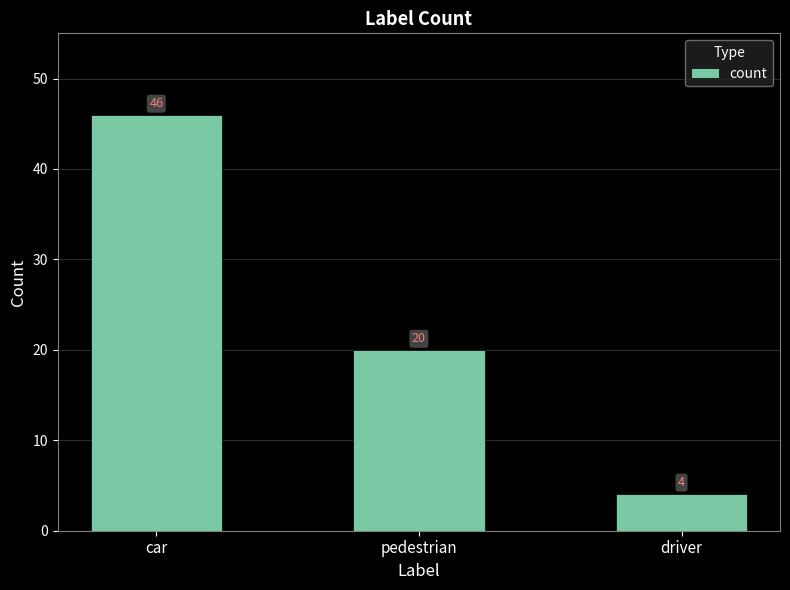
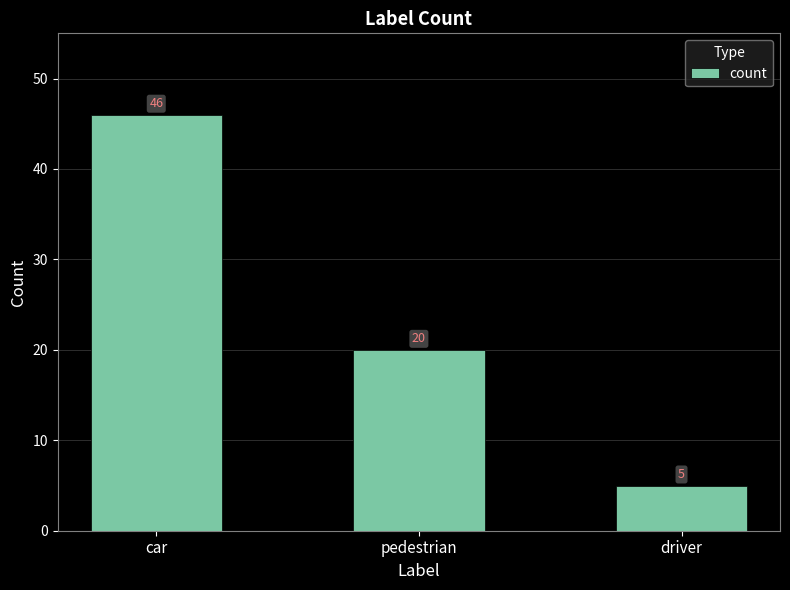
driver: 4 -> 5
